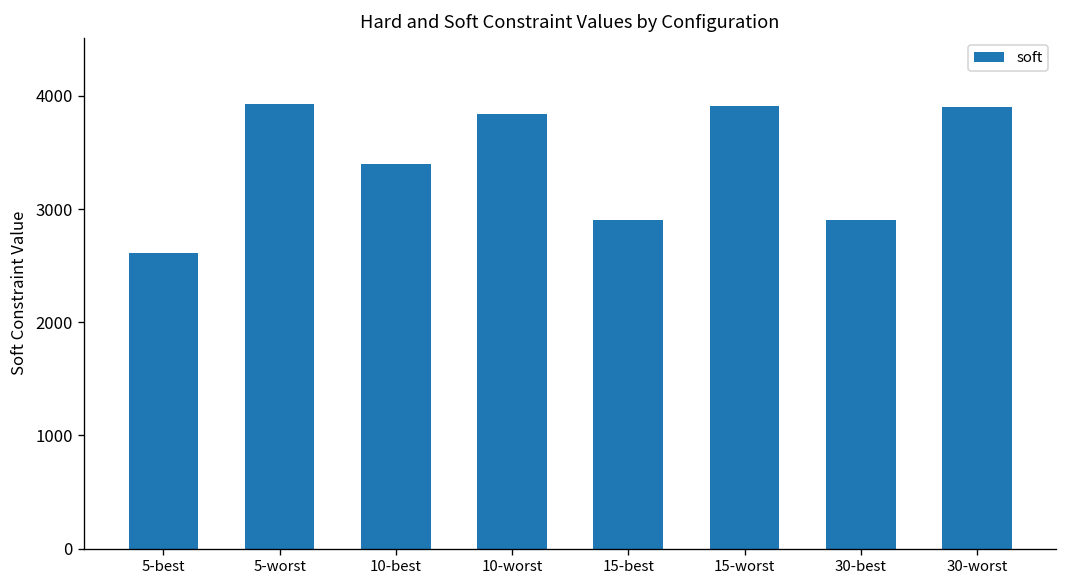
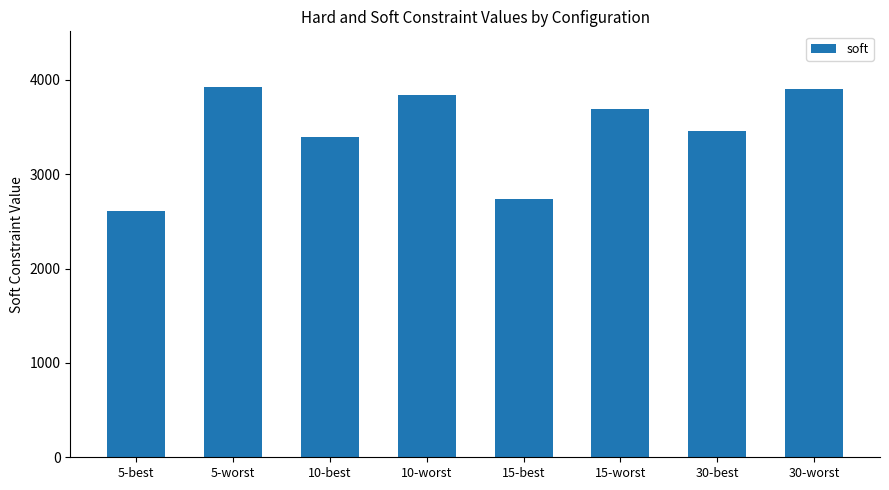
15-best: 2900 -> 2700
15-worst: 3900 -> 3700
30-best: 2900 -> 3500
